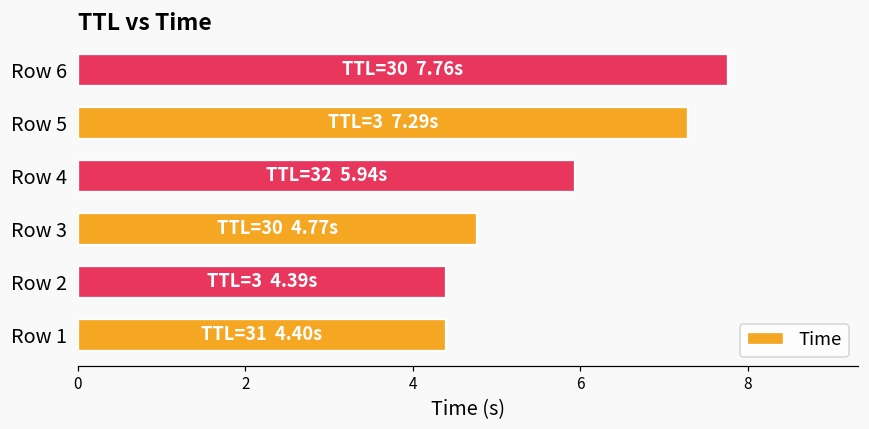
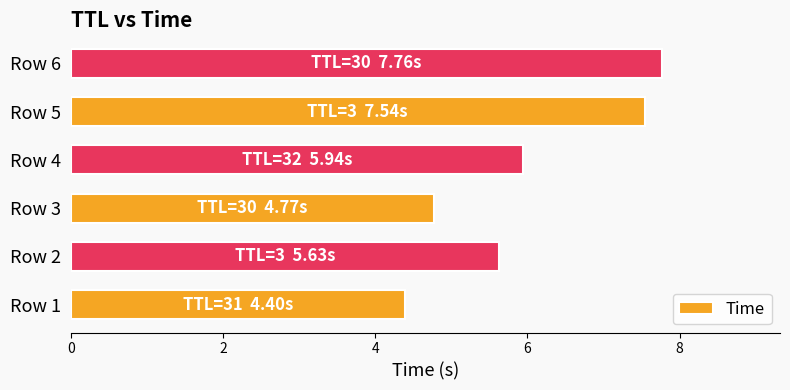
Row 5: 7.29s -> 7.54s
Row 2: 4.39s -> 5.63s
